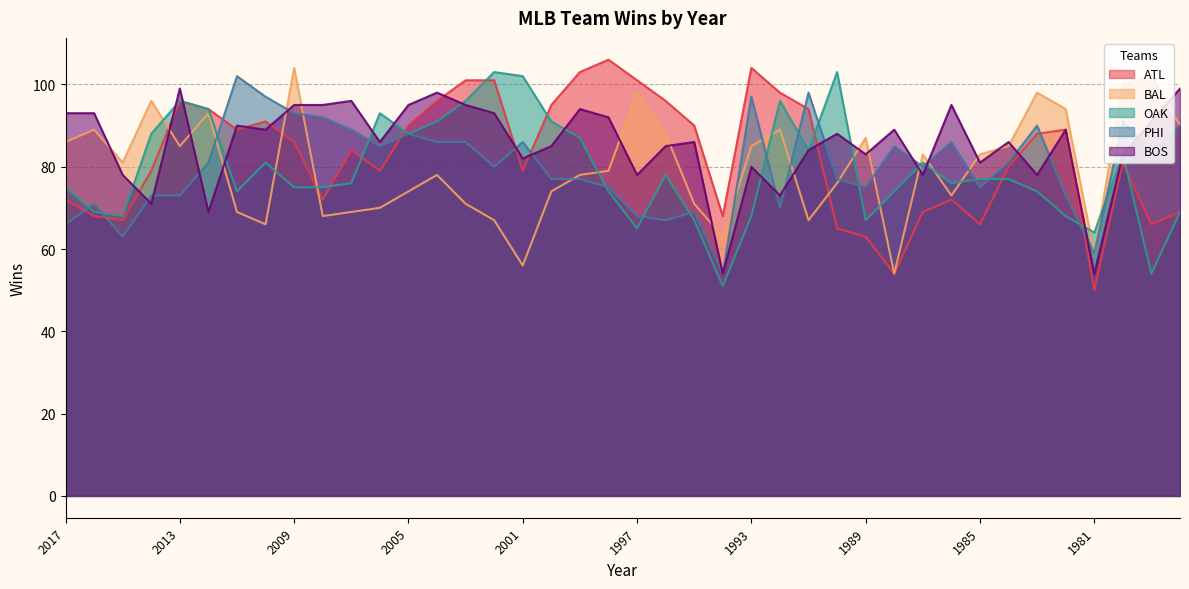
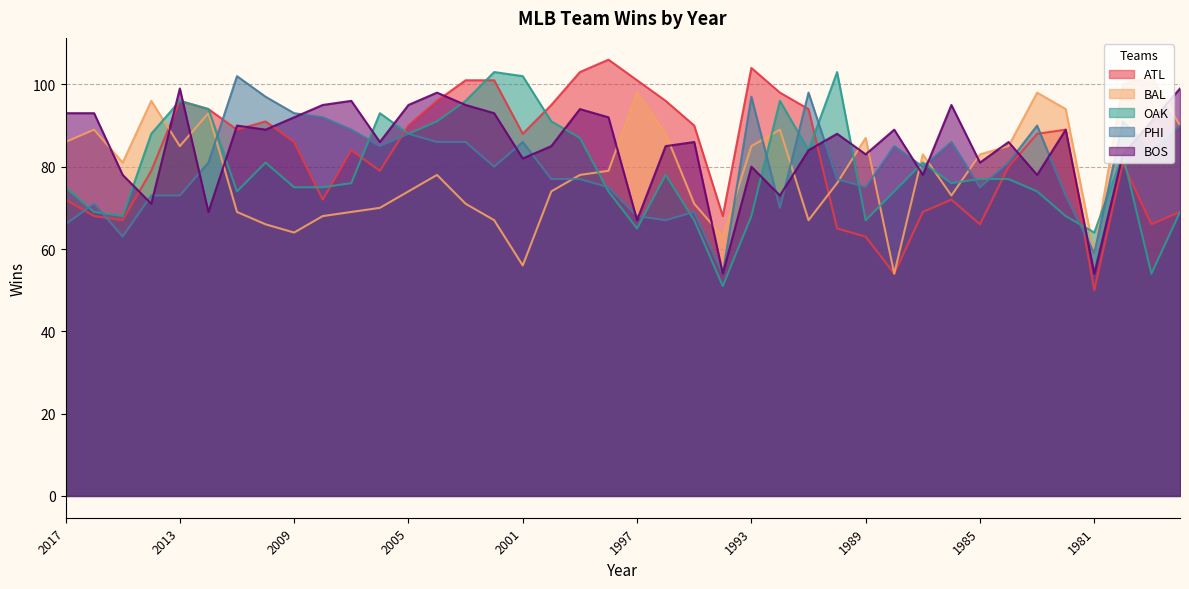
BAL, 2009: 104 -> 64
BOS, 2009: 95 -> 92
ATL, 2001: 79 -> 88
BOS, 1997: 78 -> 67
